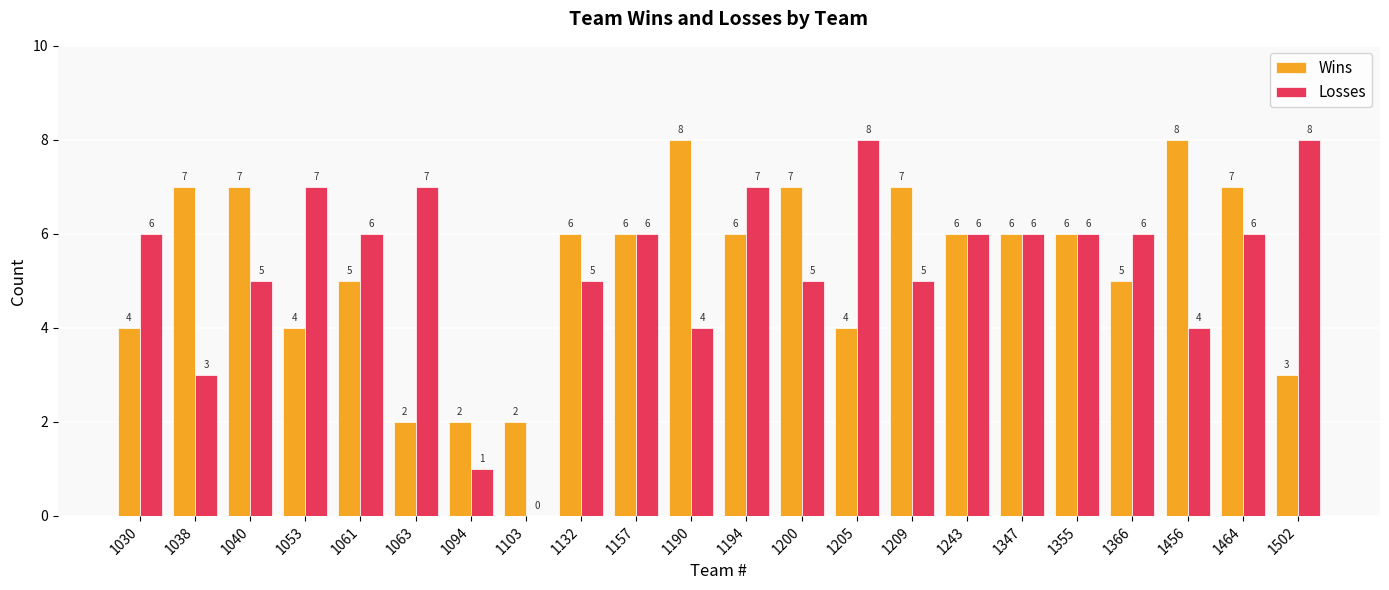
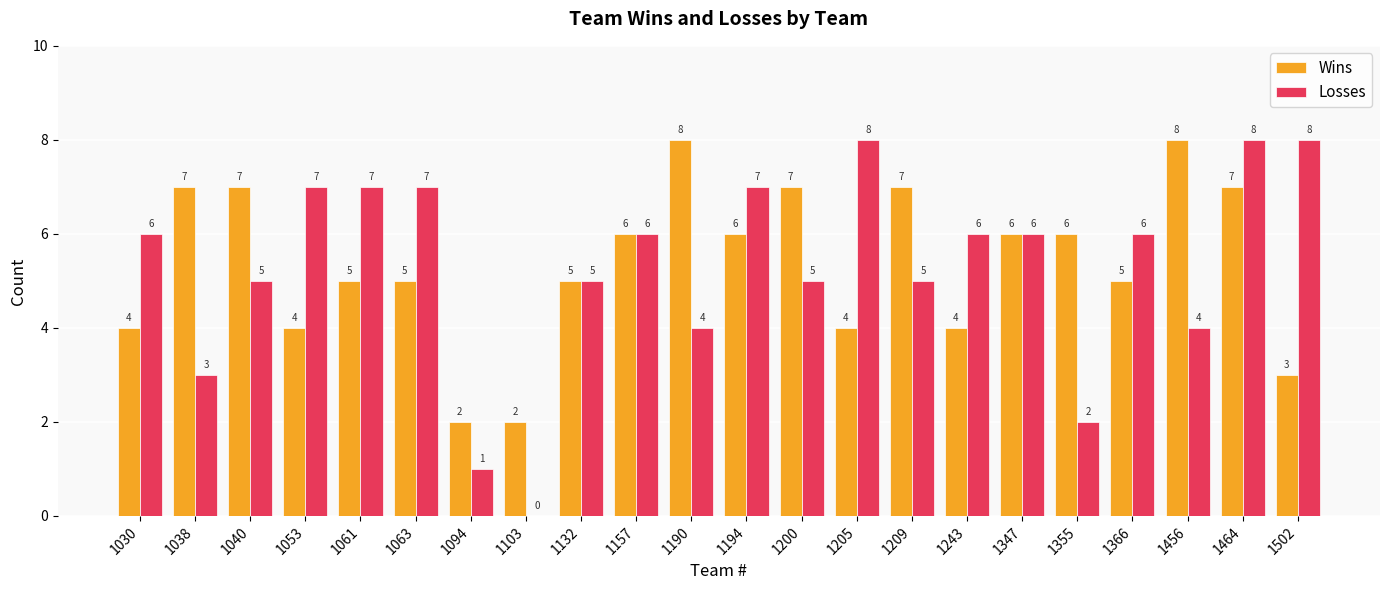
Losses, 1061: 6 -> 7
Wins, 1063: 2 -> 5
Wins, 1132: 6 -> 5
Wins, 1243: 6 -> 4
Losses, 1355: 6 -> 2
Losses, 1464: 6 -> 8
